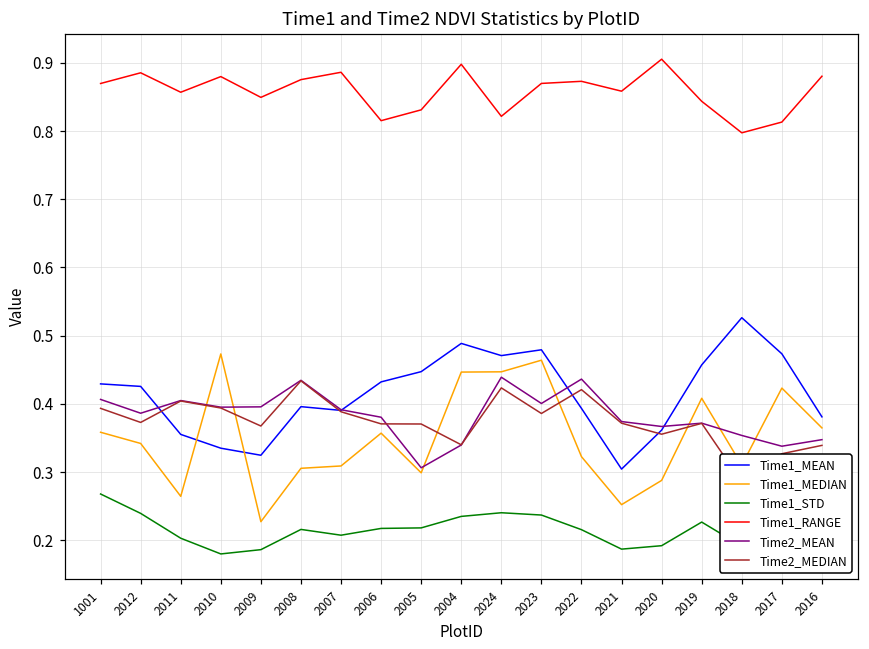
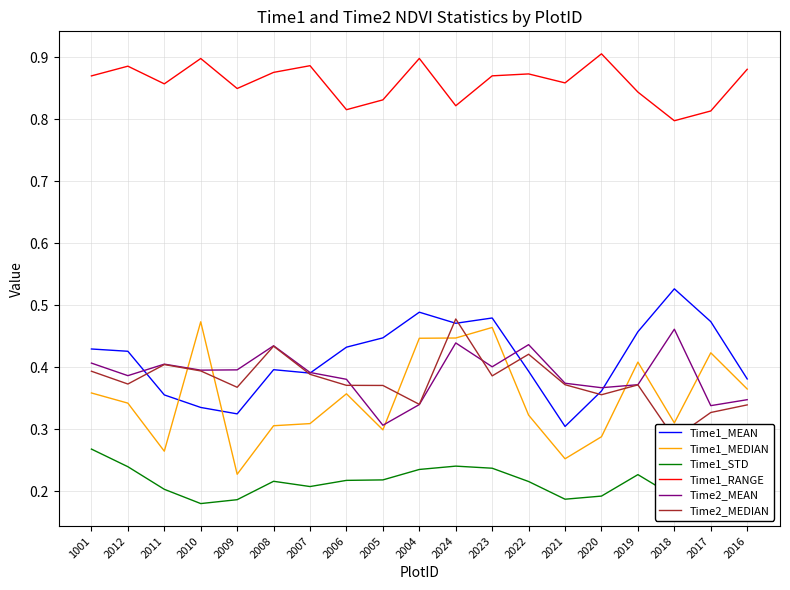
Time1_RANGE, 2010: 0.88 -> 0.90
Time2_MEDIAN, 2024: 0.42 -> 0.48
Time2_MEAN, 2018: 0.35 -> 0.46
